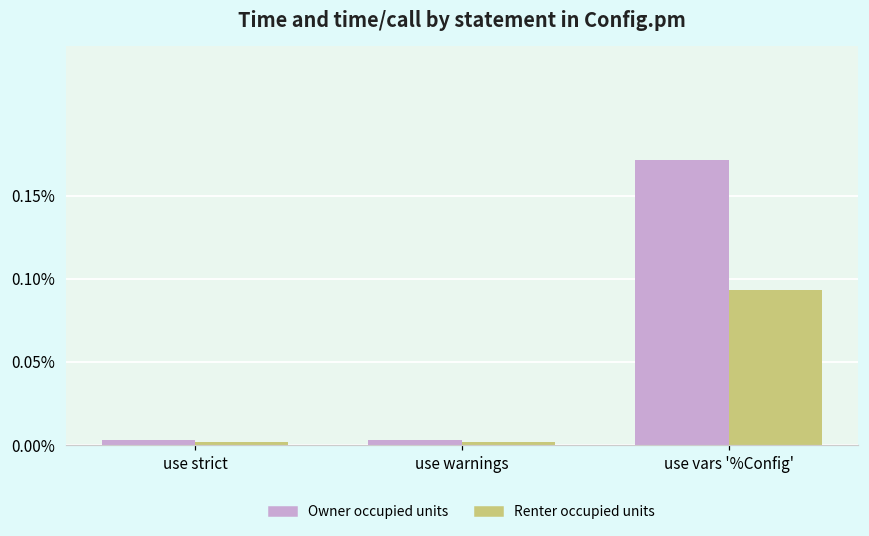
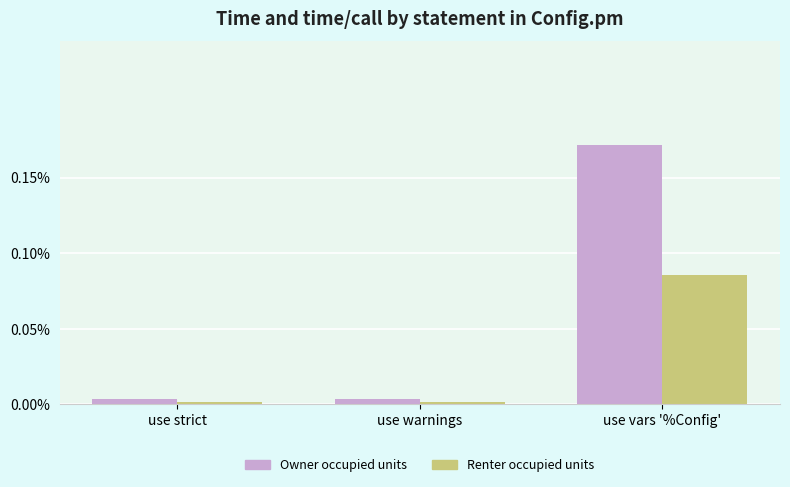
Renter occupied units, use vars '%Config': 0.093% -> 0.086%
